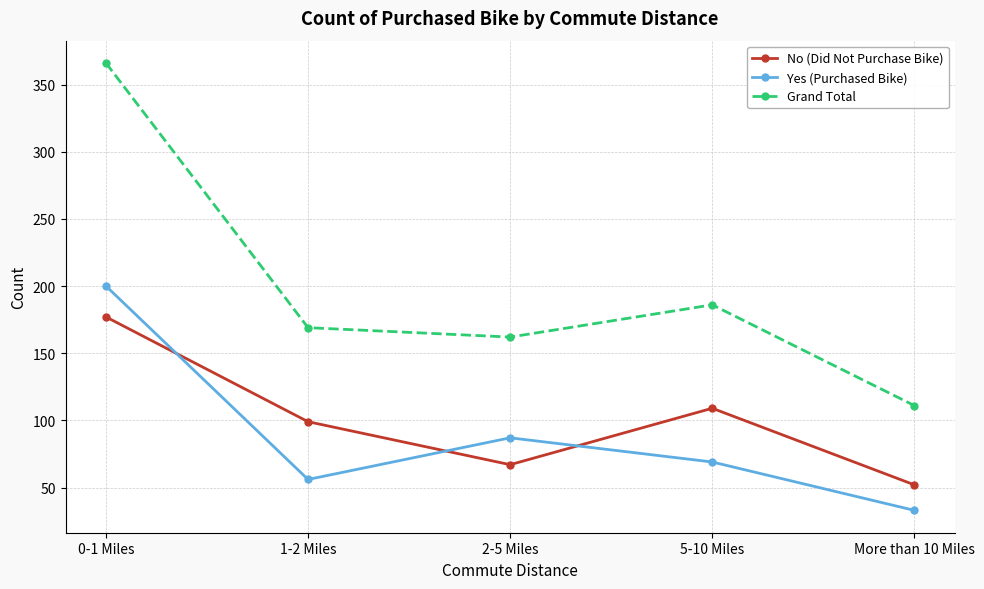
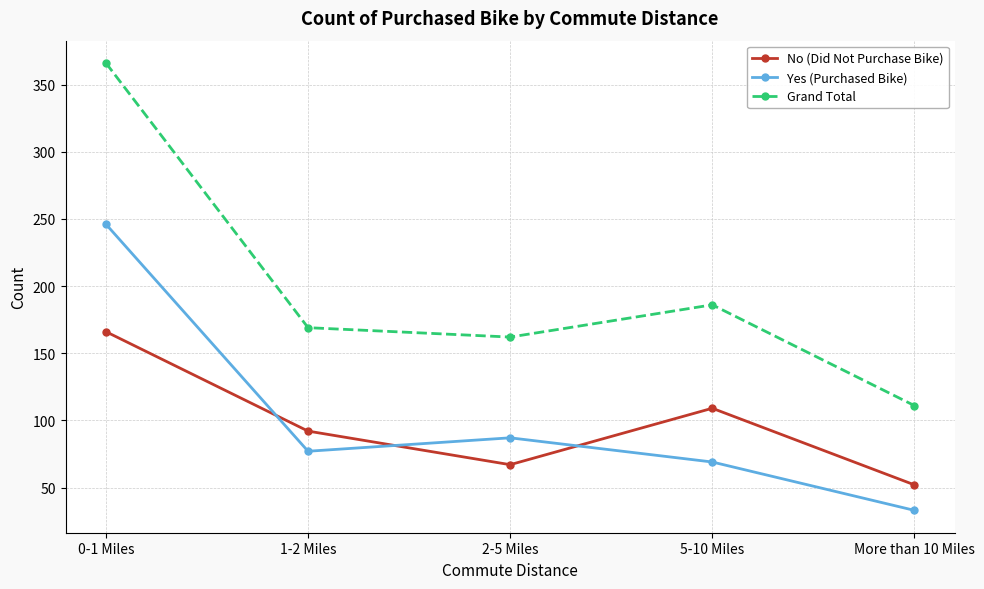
No (Did Not Purchase Bike), 0-1 Miles: 177 -> 166
Yes (Purchased Bike), 0-1 Miles: 200 -> 246
No (Did Not Purchase Bike), 1-2 Miles: 99 -> 92
Yes (Purchased Bike), 1-2 Miles: 56 -> 77
